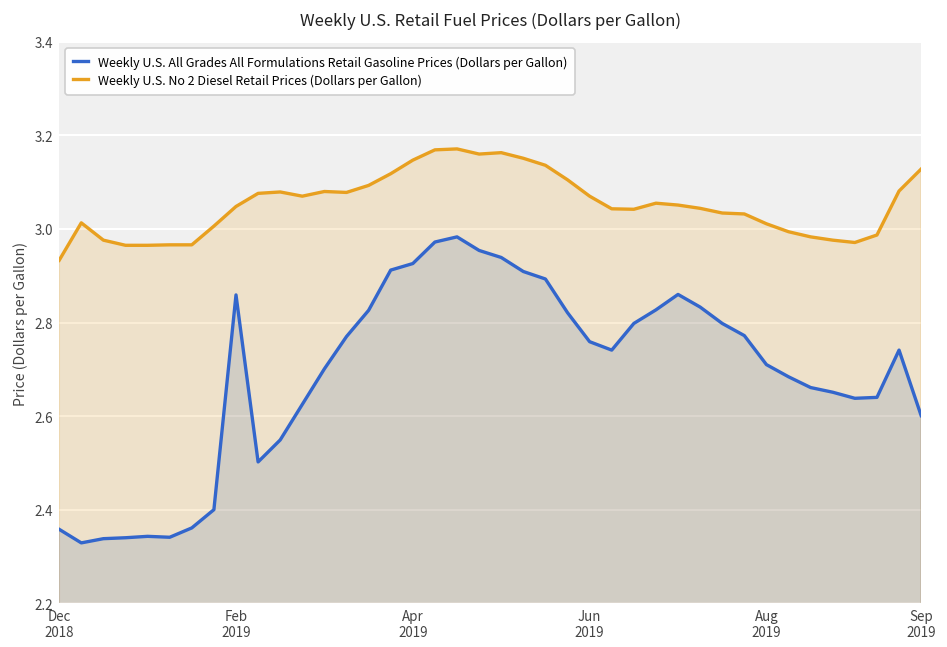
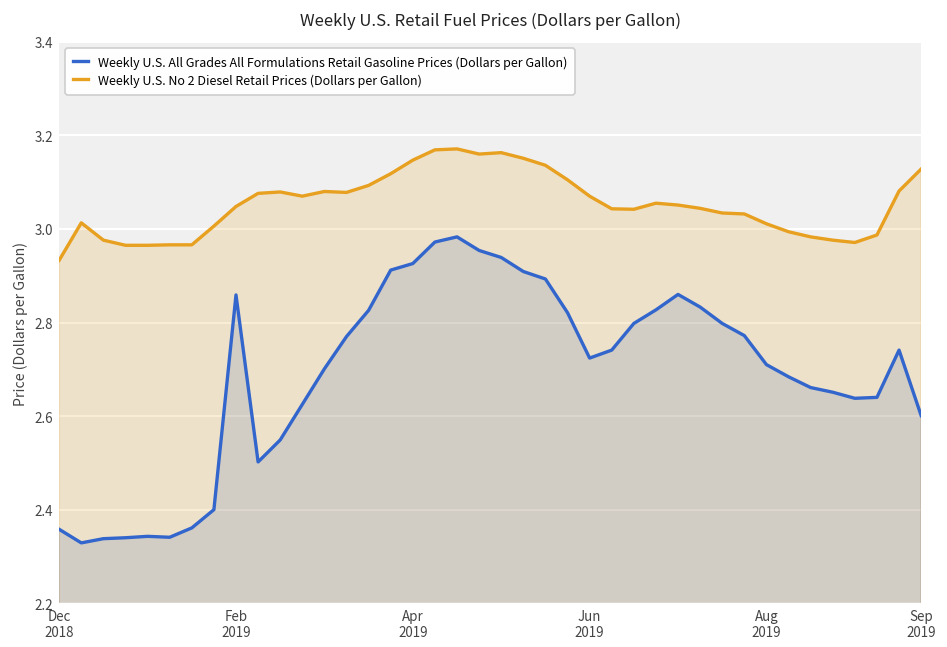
Weekly U.S. All Grades All Formulations Retail Gasoline Prices (Dollars per Gallon), Jun 2019: 2.76 -> 2.72
